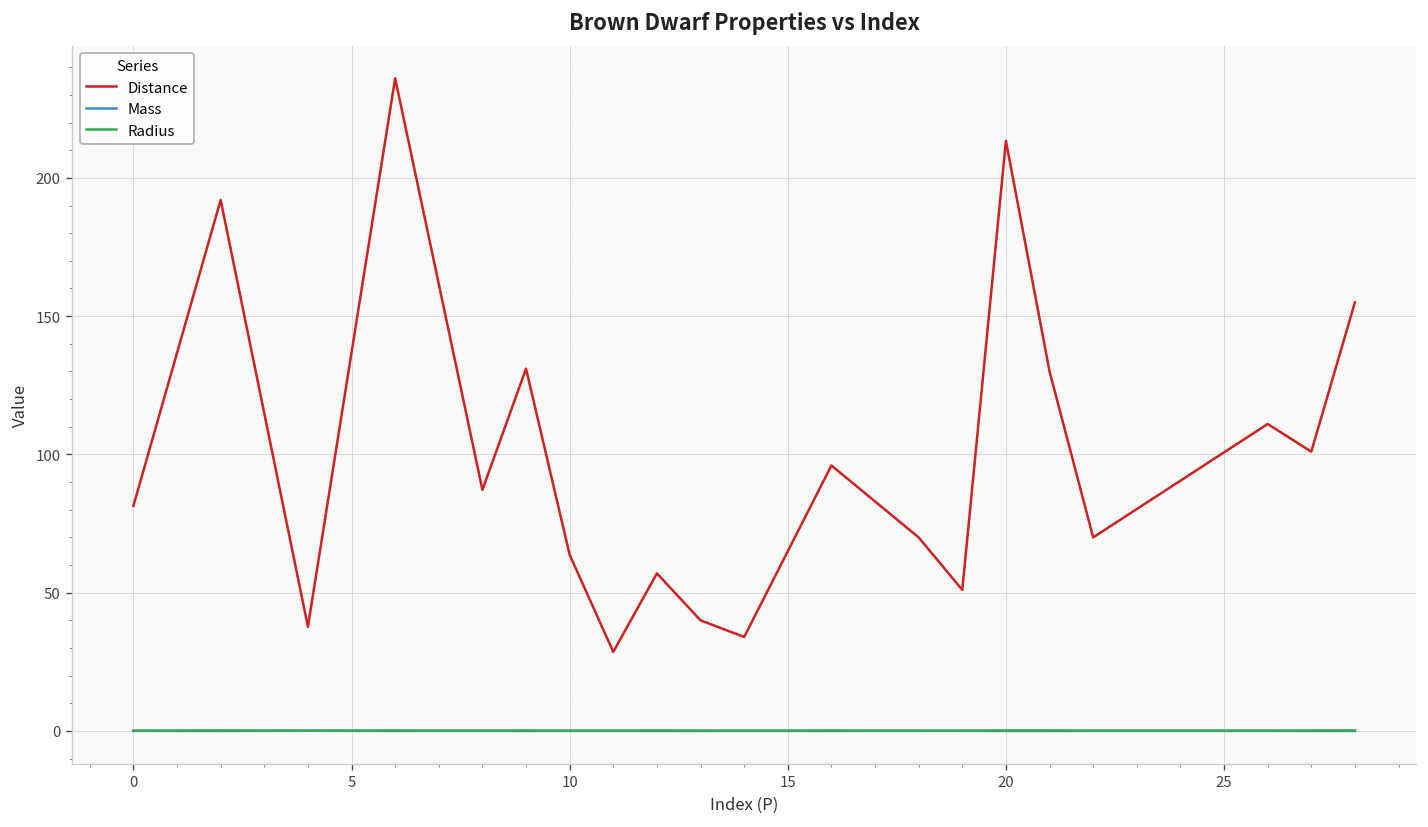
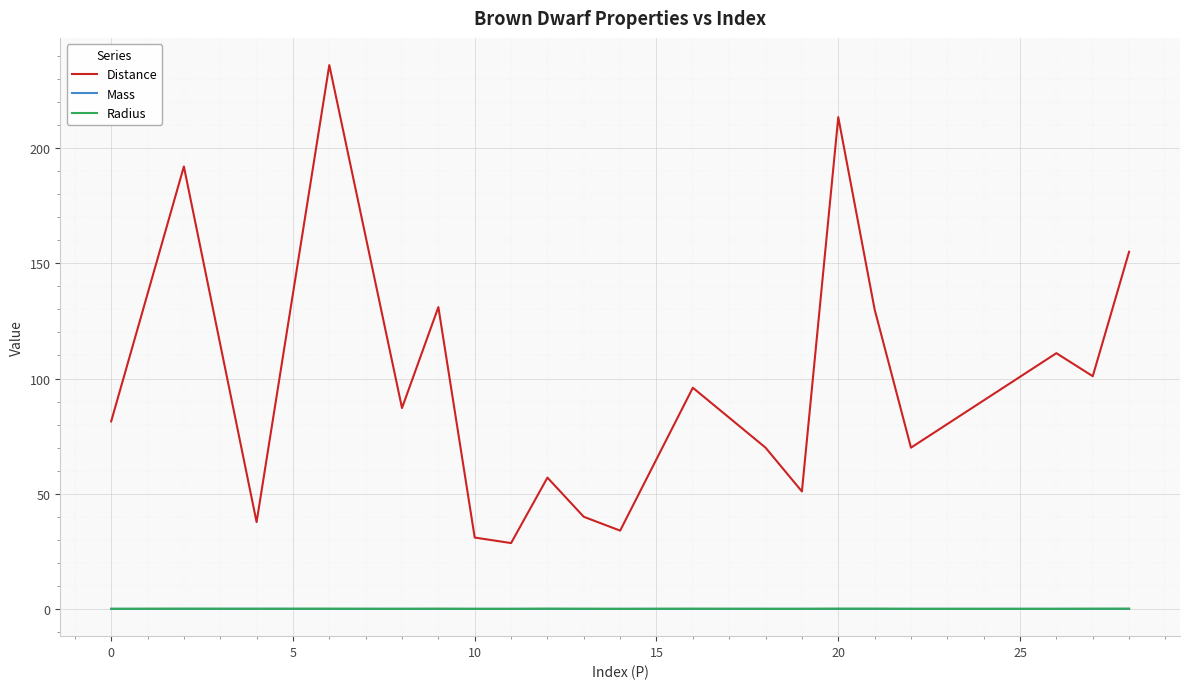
Distance, 10: 64 -> 31
